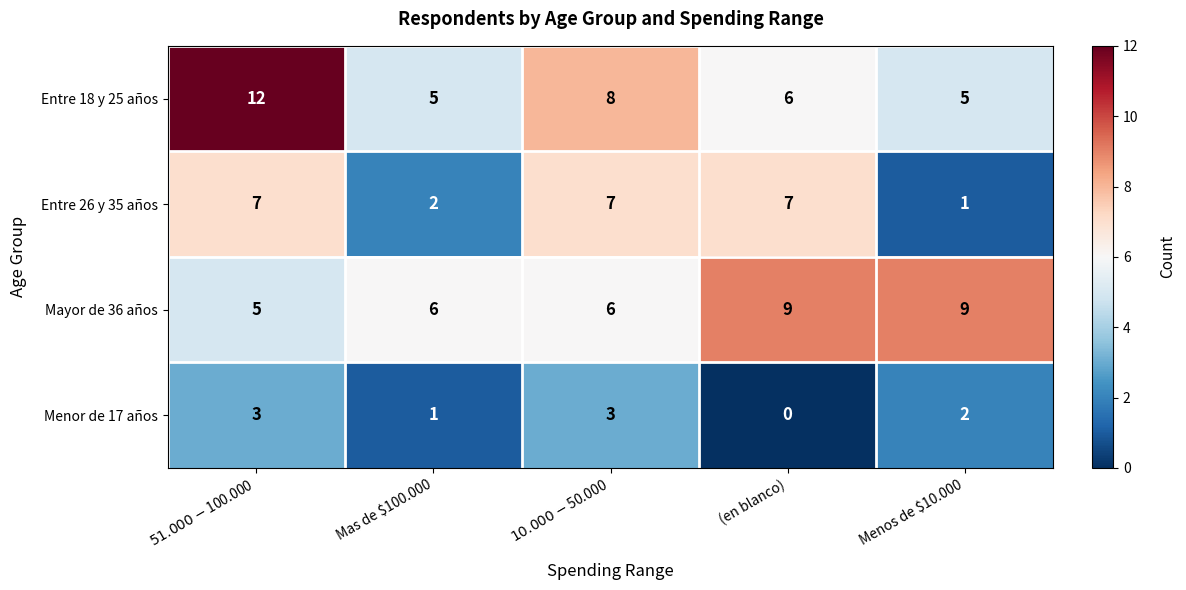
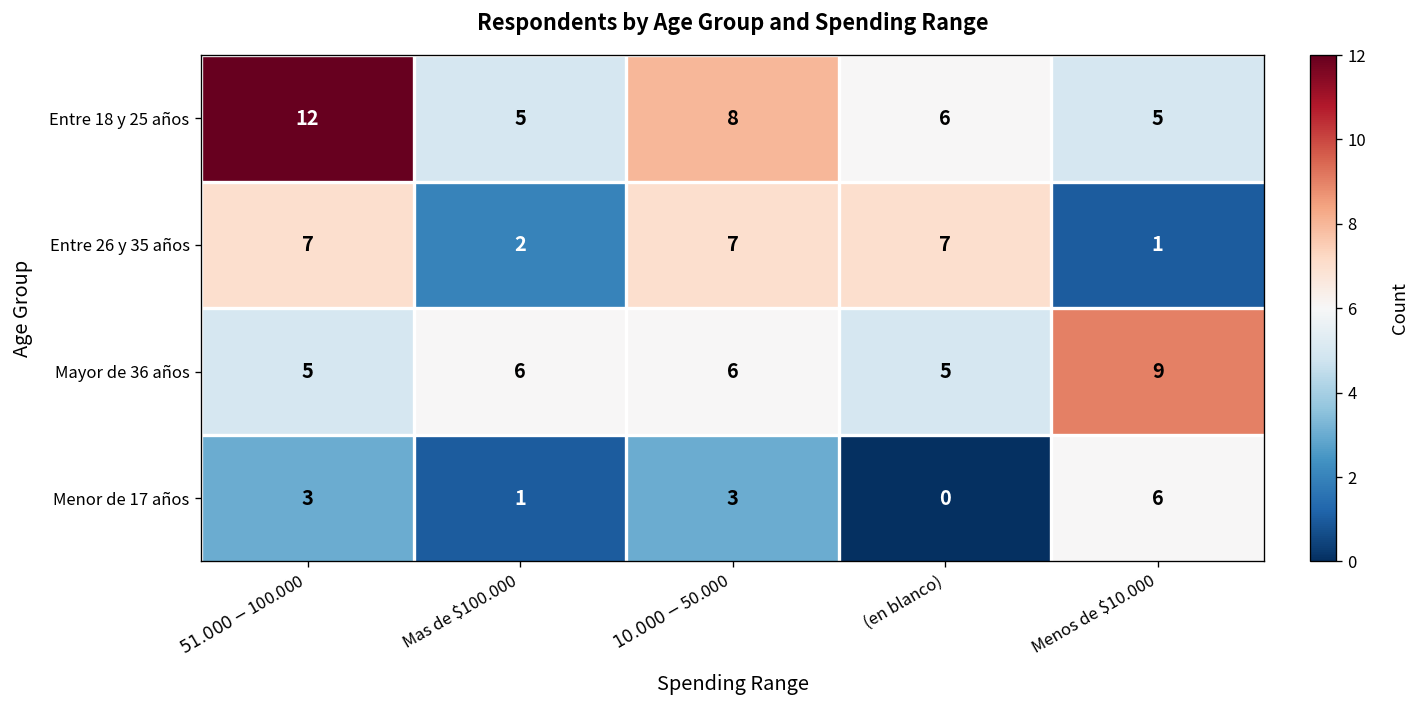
Mayor de 36 años, (en blanco): 9 -> 5
Menor de 17 años, Menos de $10.000: 2 -> 6
